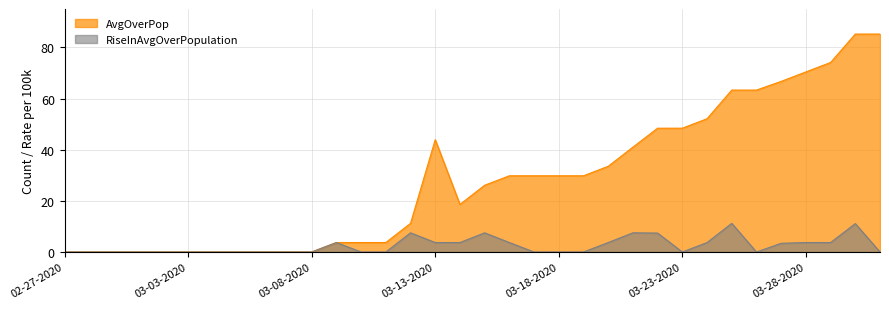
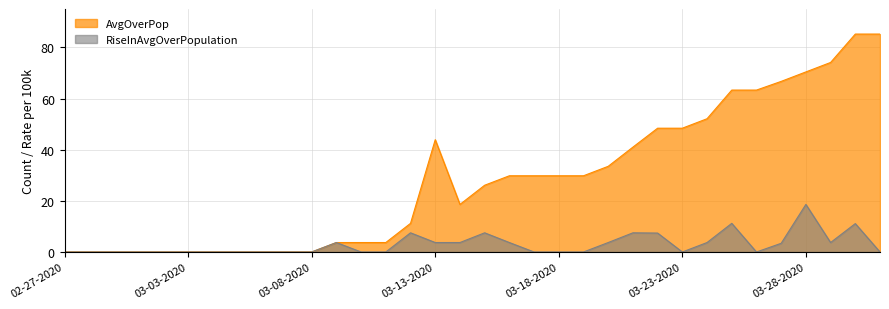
RiseInAvgOverPopulation, 03-28-2020: 4 -> 19
